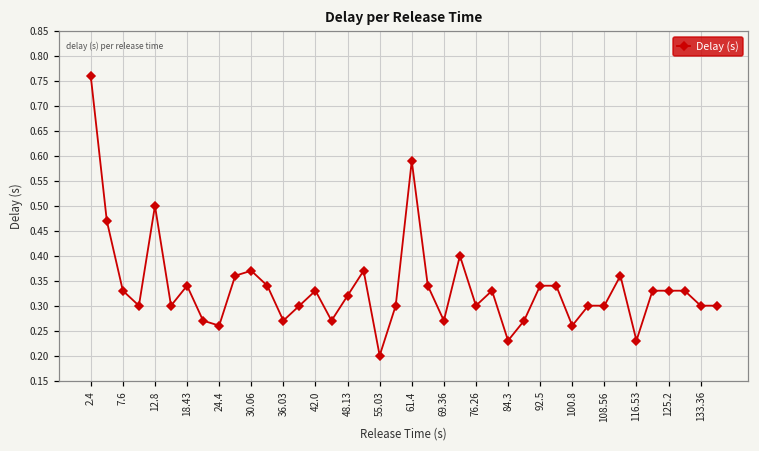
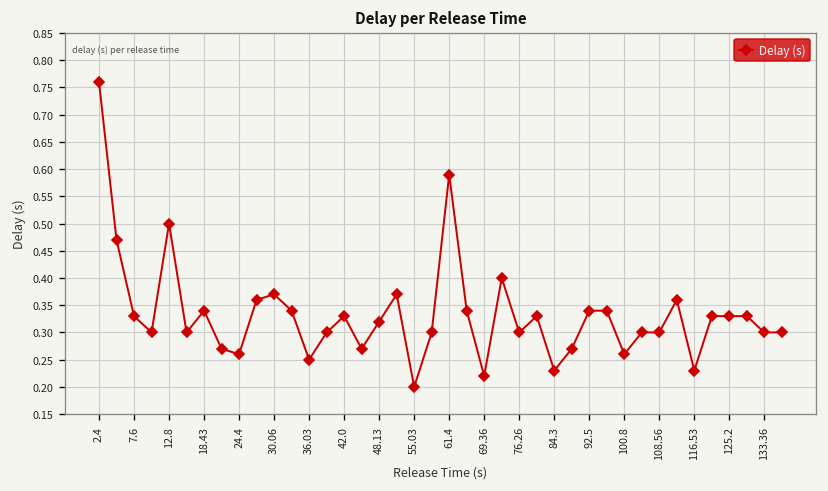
36.03: 0.27 -> 0.25
69.36: 0.27 -> 0.22
